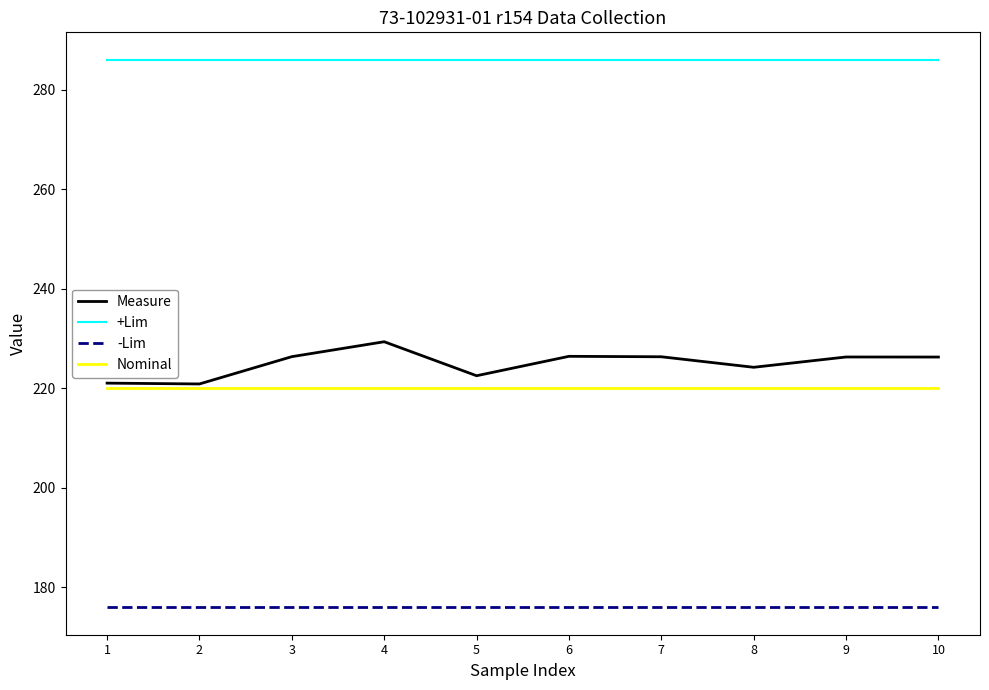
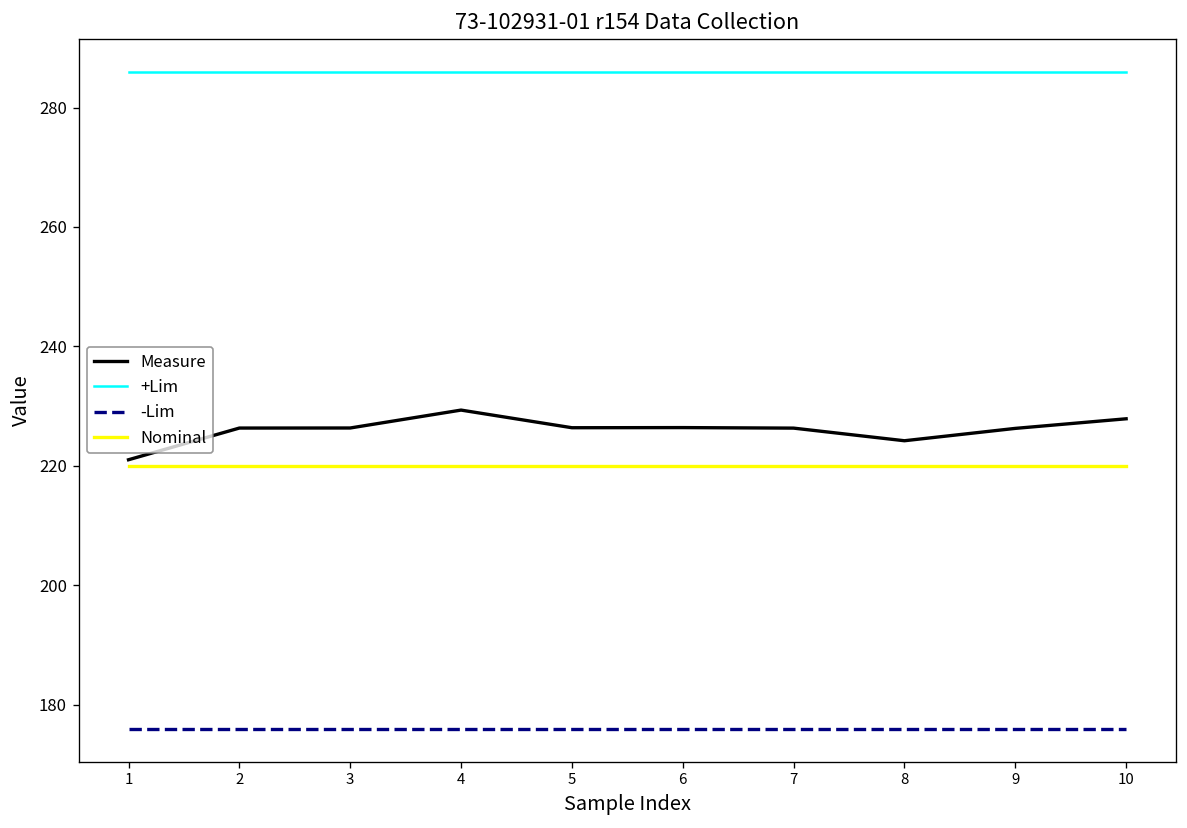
Measure, 2: 221 -> 226
Measure, 5: 223 -> 226
Measure, 10: 226 -> 228
